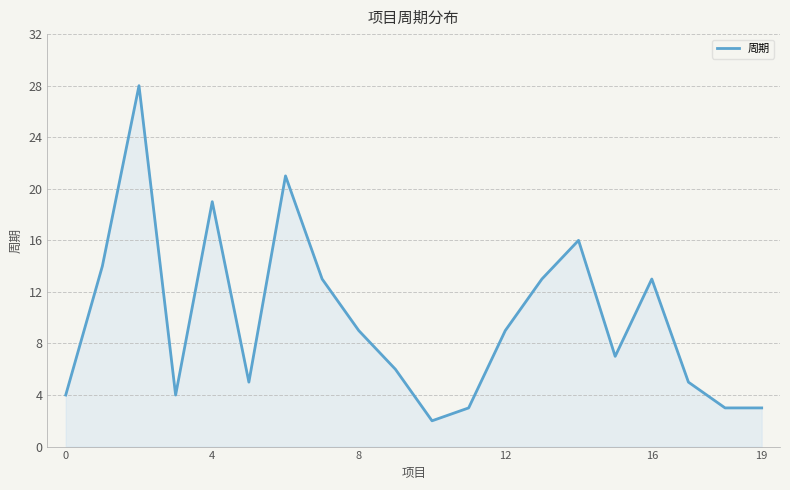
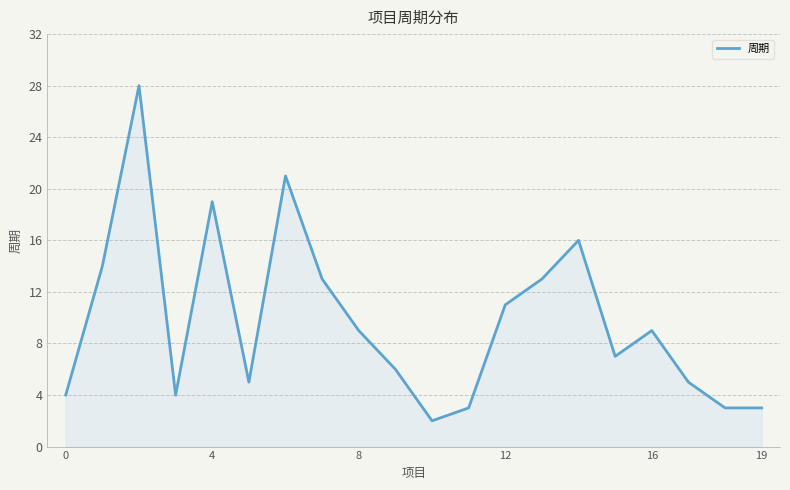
12: 9 -> 11
16: 13 -> 9
